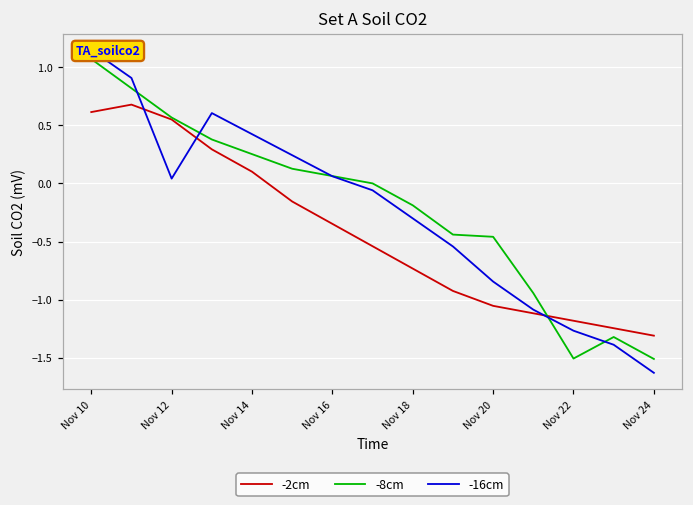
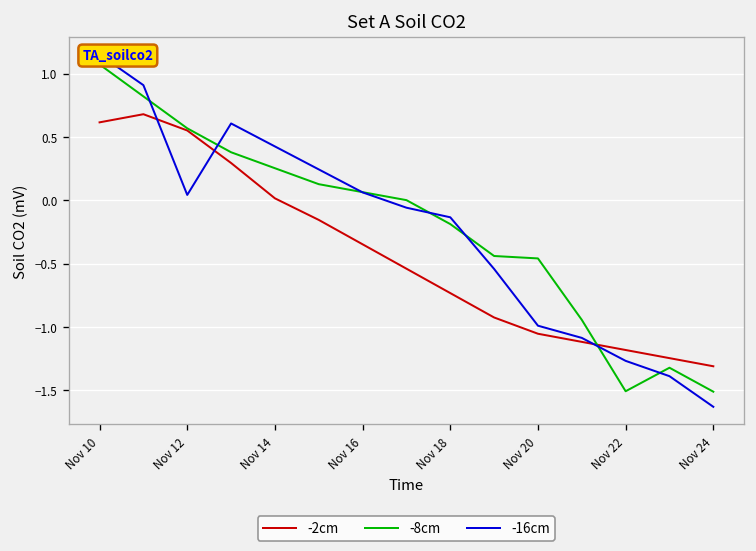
-2cm, Nov 14: 0.10 -> 0.02
-16cm, Nov 18: -0.30 -> -0.13
-16cm, Nov 20: -0.85 -> -0.99
